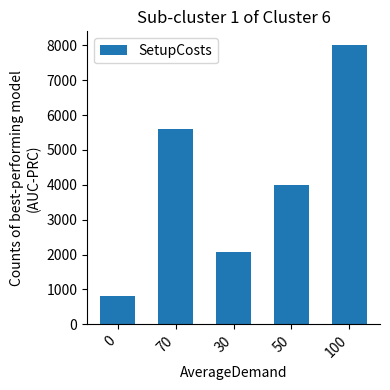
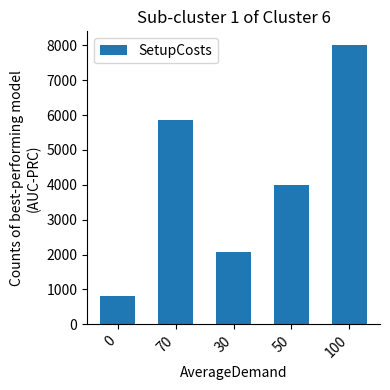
70: 5600 -> 5900
